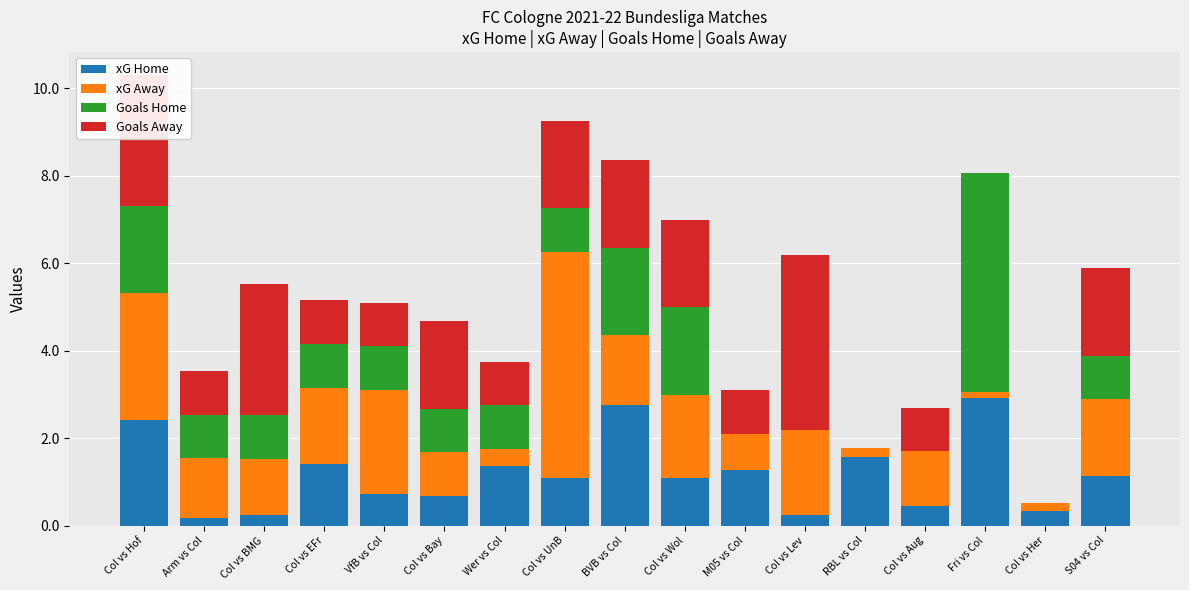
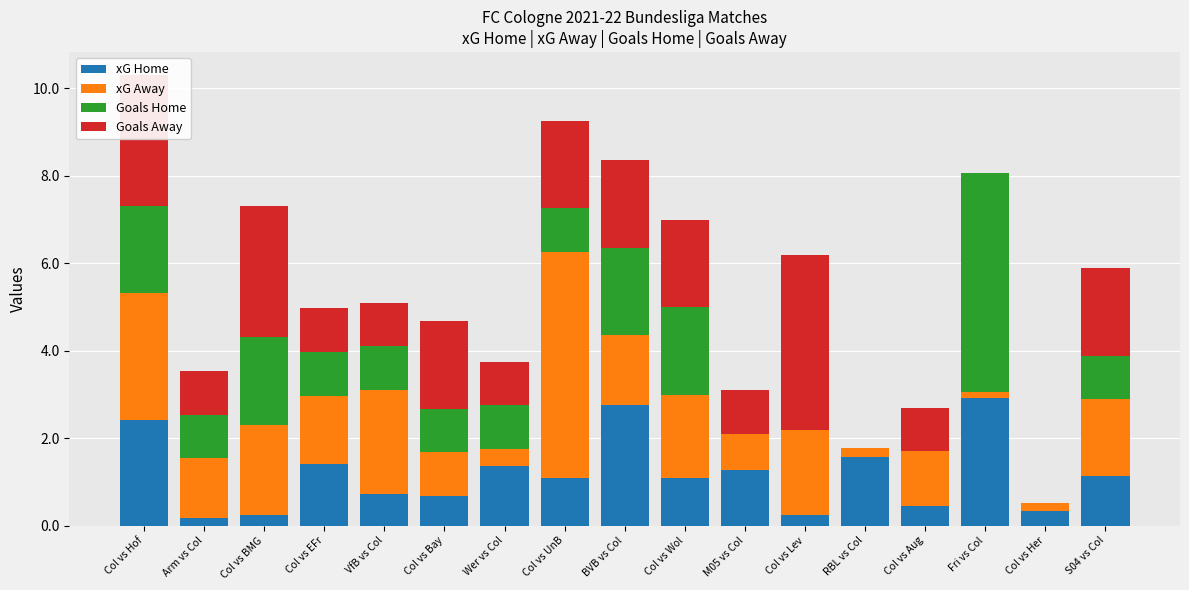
xG Away, Col vs BMG: 1.3 -> 2.1
Goals Home, Col vs BMG: 1 -> 2
xG Away, Col vs EFr: 1.7 -> 1.5
